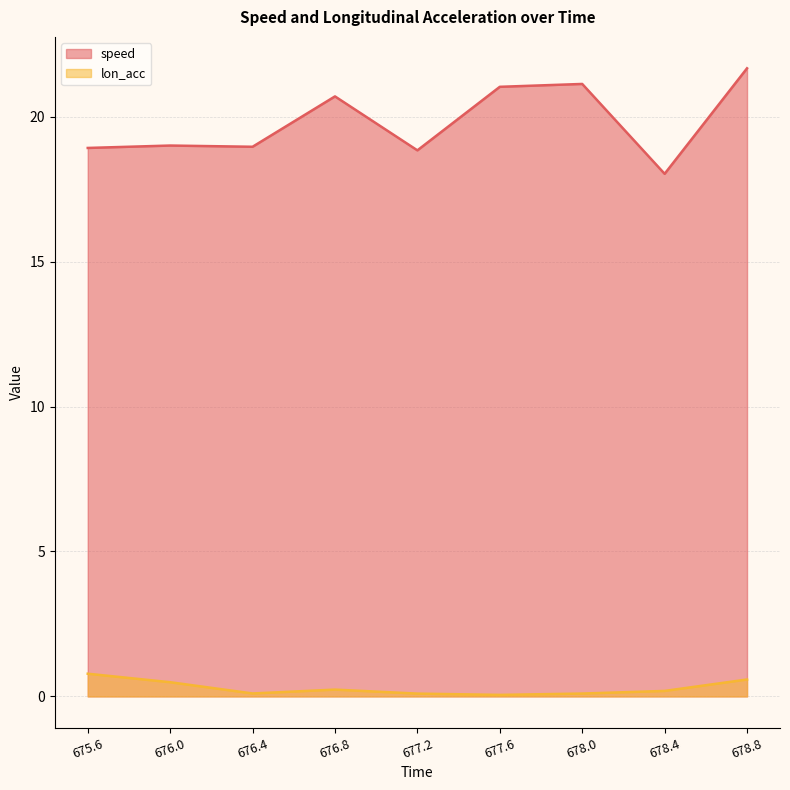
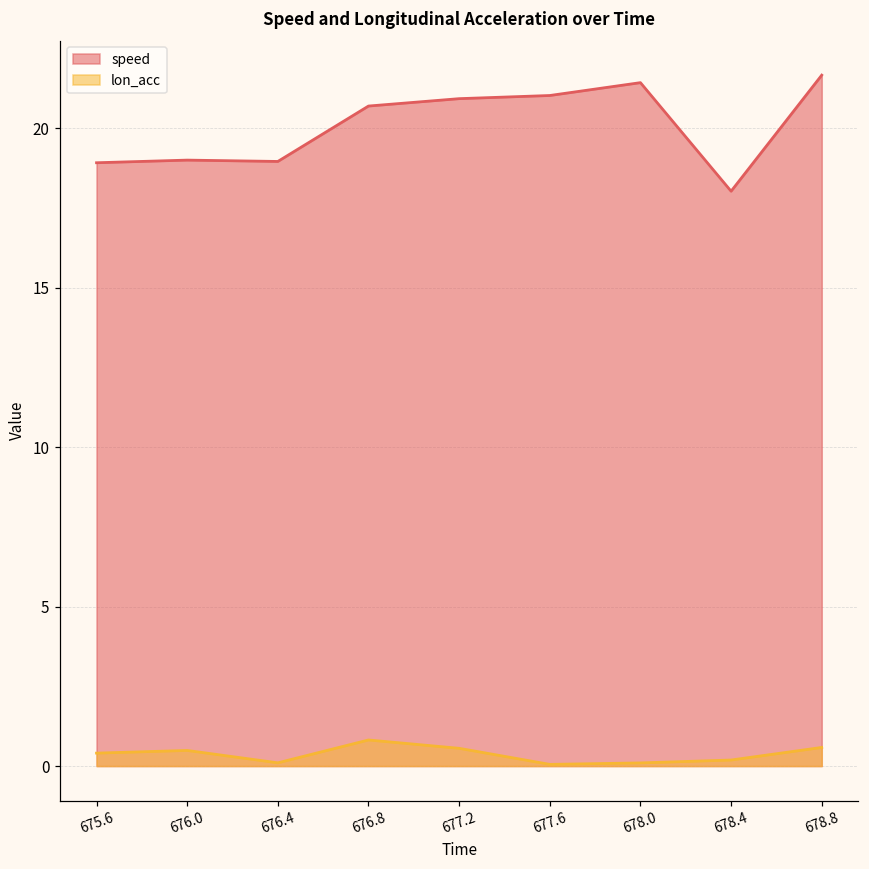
lon_acc, 675.6: 0.8 -> 0.4
lon_acc, 676.8: 0.2 -> 0.8
speed, 677.2: 18.8 -> 20.9
lon_acc, 677.2: 0.1 -> 0.6
speed, 678.0: 21.1 -> 21.4
